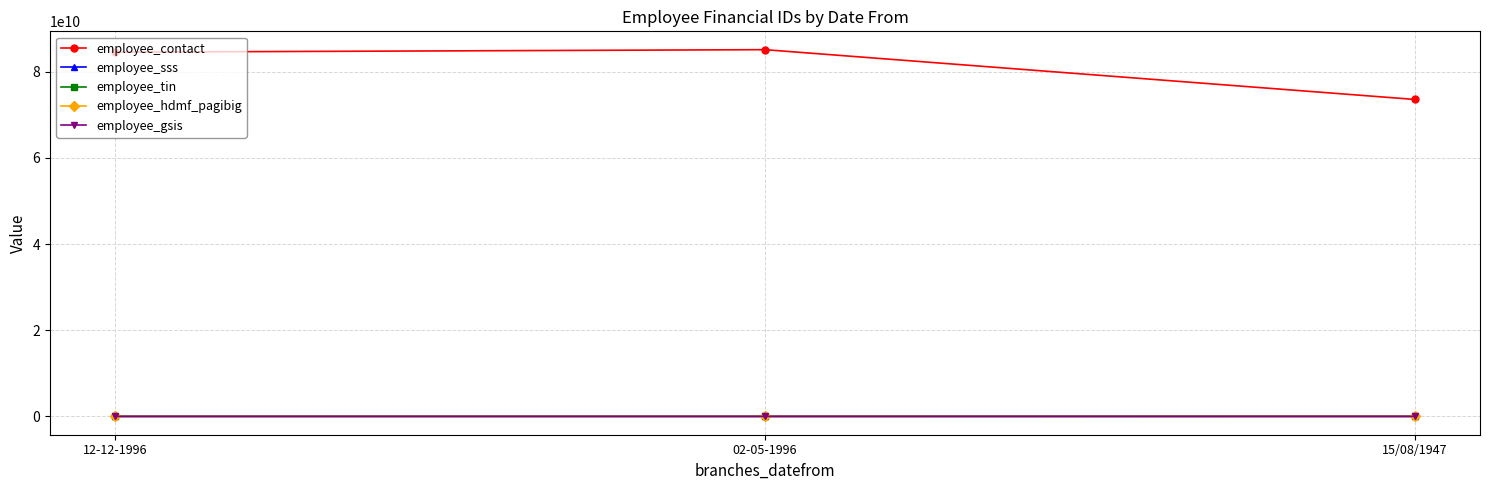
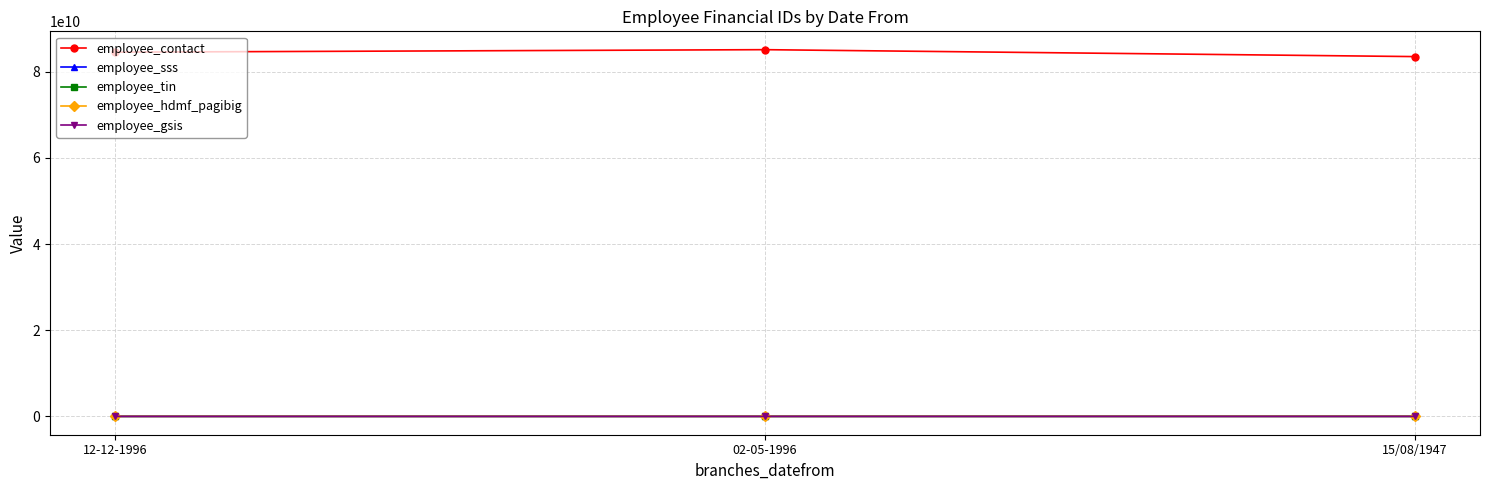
employee_contact, 15/08/1947: 74000000000 -> 84000000000
